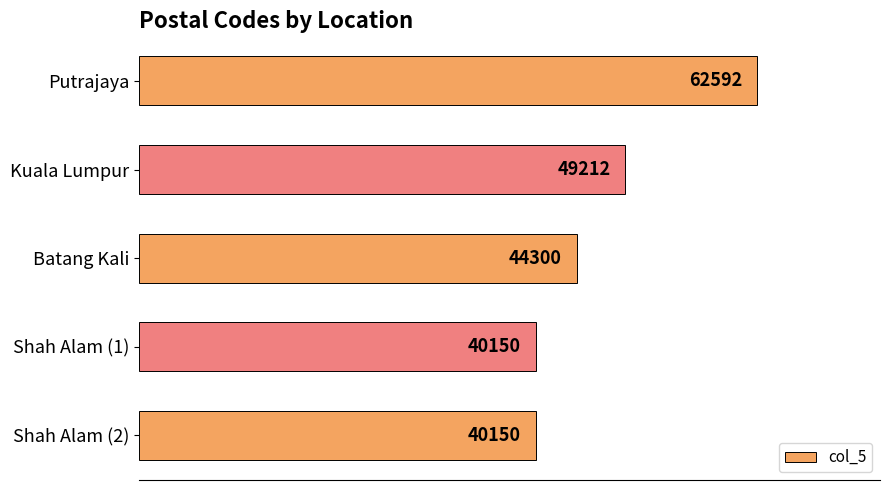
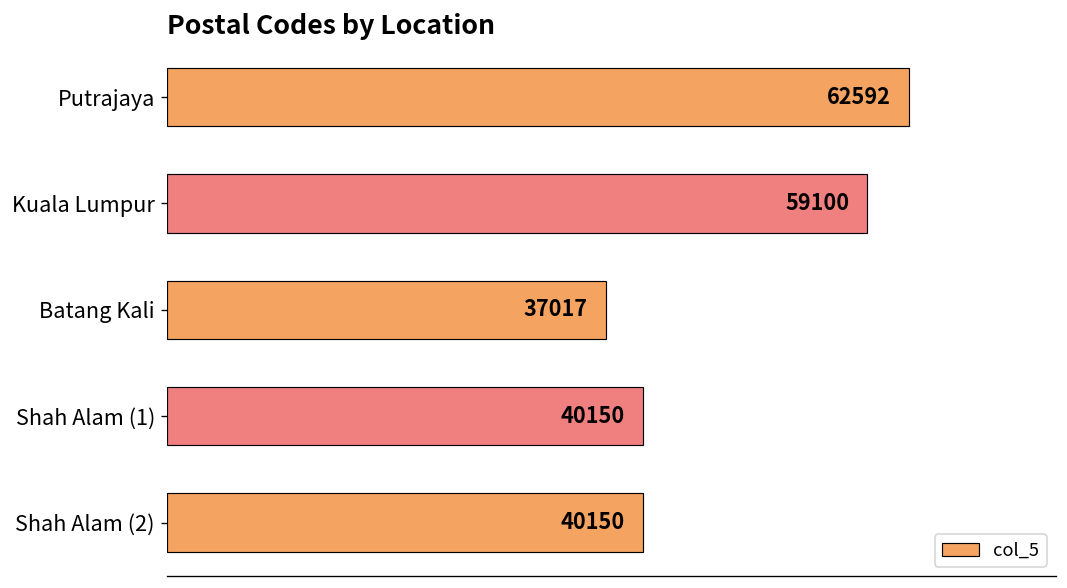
Kuala Lumpur: 49212 -> 59100
Batang Kali: 44300 -> 37017
